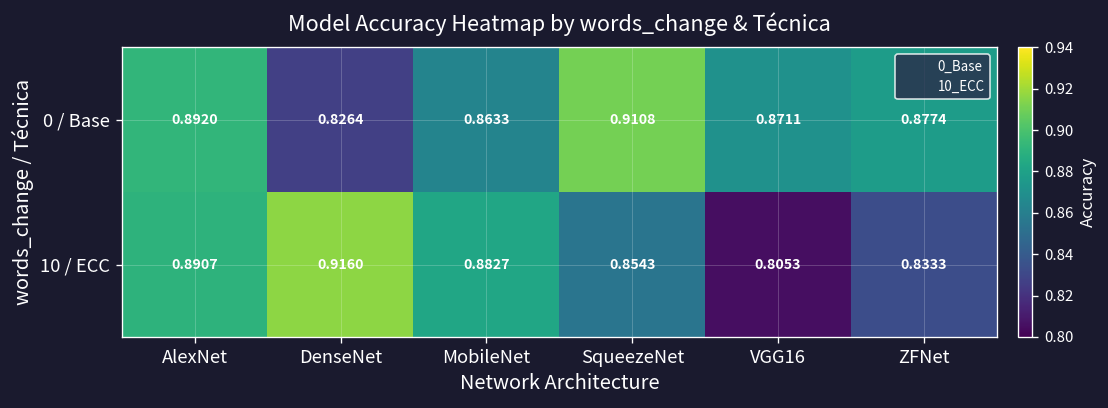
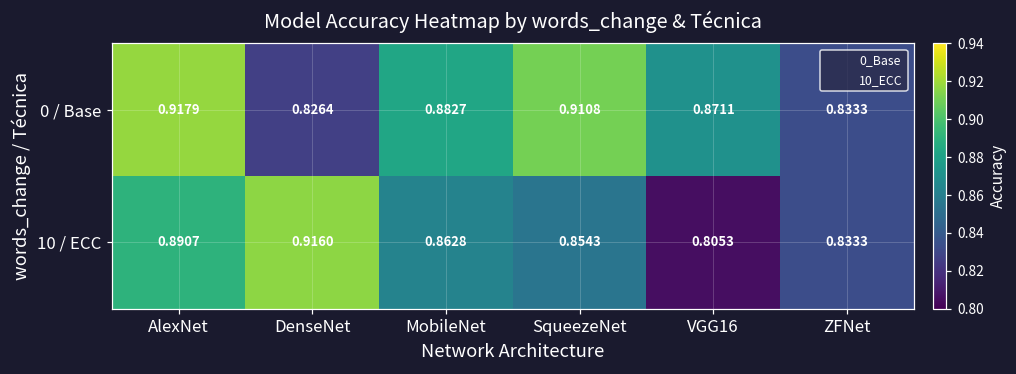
0 / Base, AlexNet: 0.8920 -> 0.9179
0 / Base, MobileNet: 0.8633 -> 0.8827
0 / Base, ZFNet: 0.8774 -> 0.8333
10 / ECC, MobileNet: 0.8827 -> 0.8628
